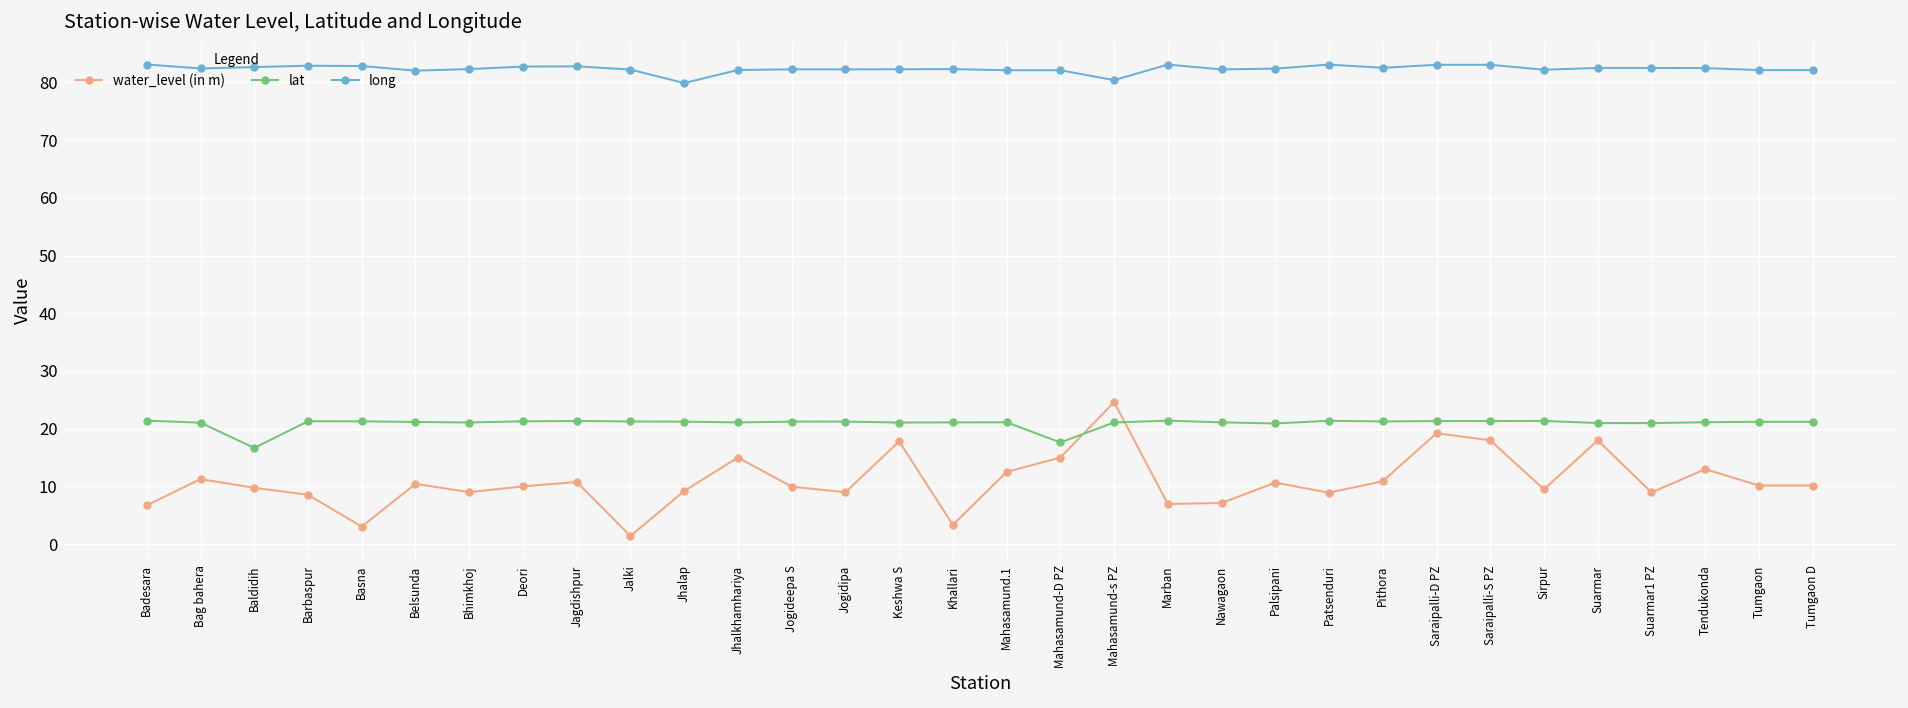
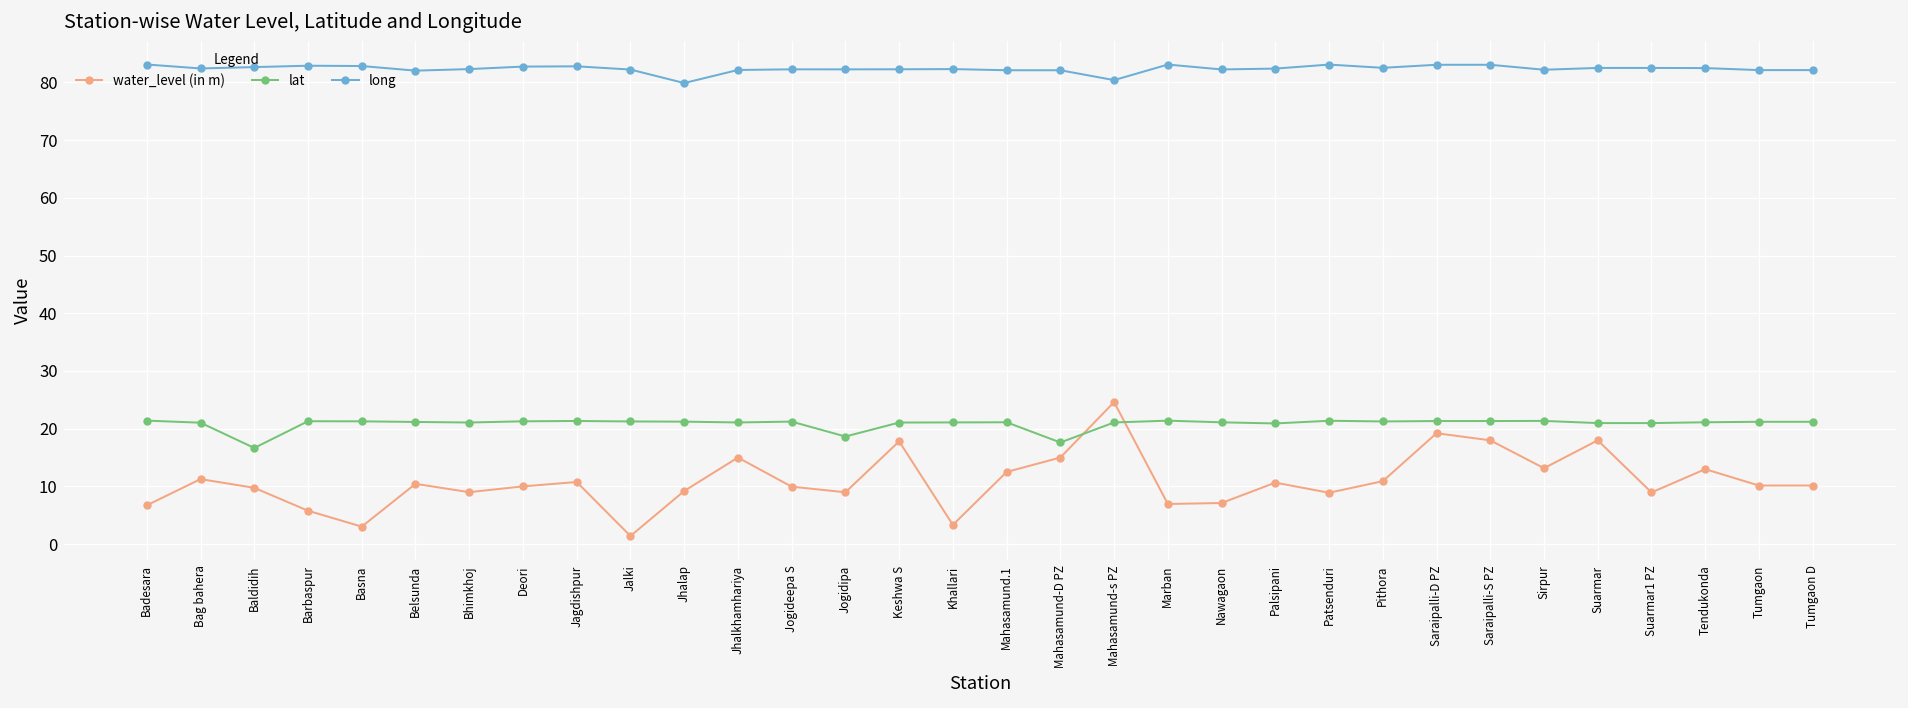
water_level (in m), Barbaspur: 9 -> 6
lat, Jogidipa: 21 -> 19
water_level (in m), Sirpur: 9 -> 13
